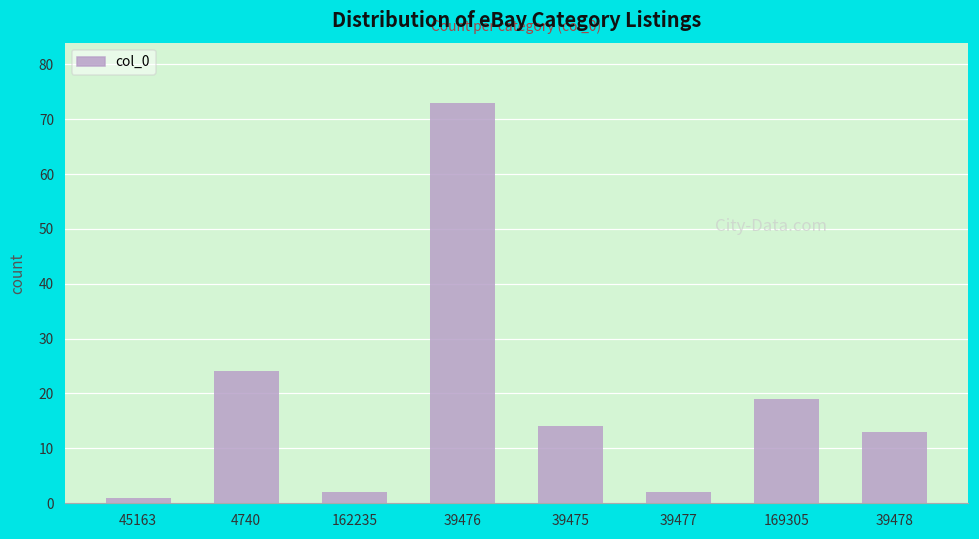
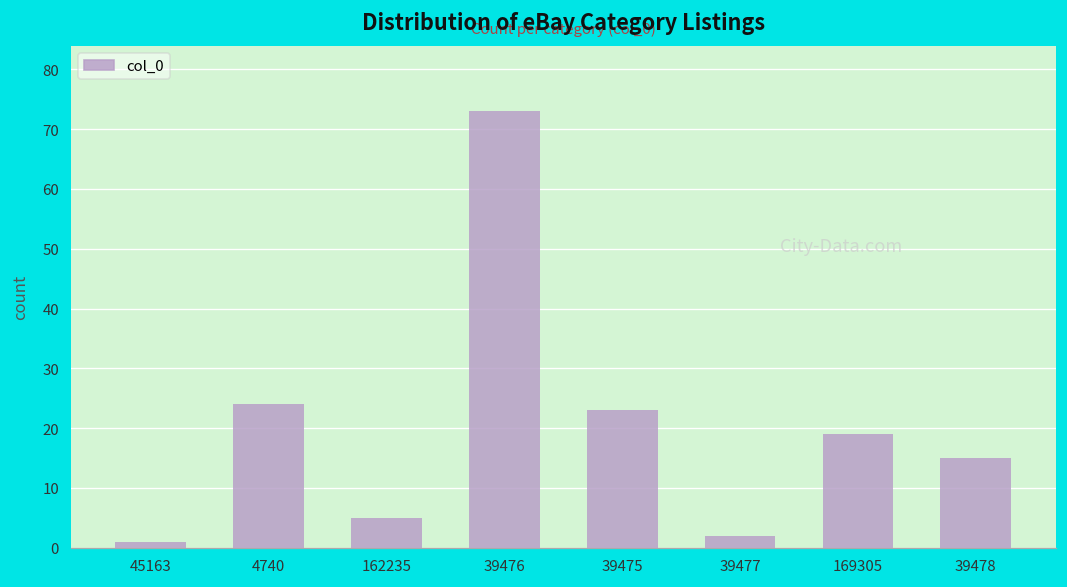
162235: 2 -> 5
39475: 14 -> 23
39478: 13 -> 15
